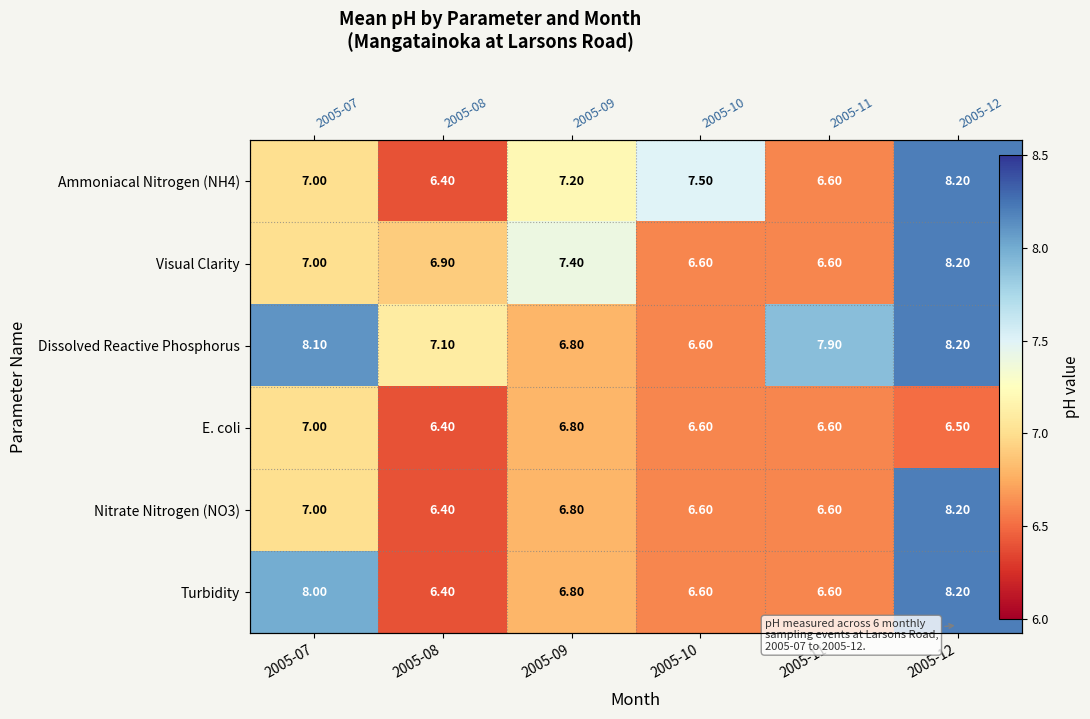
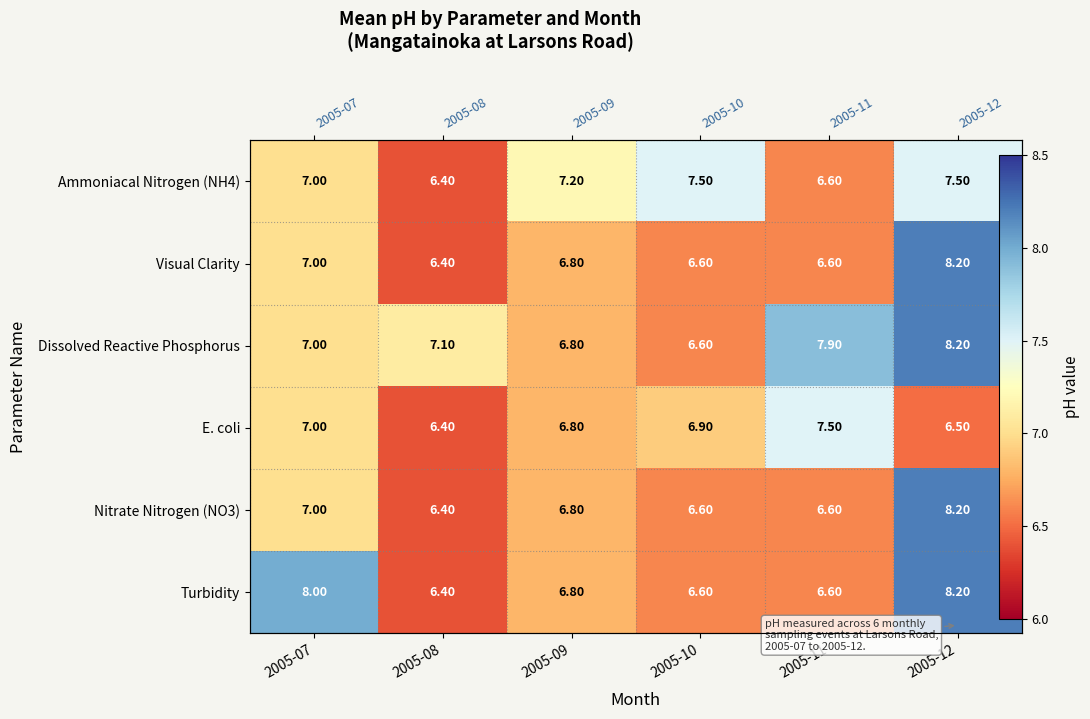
Ammoniacal Nitrogen (NH4), 2005-12: 8.20 -> 7.50
Visual Clarity, 2005-08: 6.90 -> 6.40
Visual Clarity, 2005-09: 7.40 -> 6.80
Dissolved Reactive Phosphorus, 2005-07: 8.10 -> 7.00
E. coli, 2005-10: 6.60 -> 6.90
E. coli, 2005-11: 6.60 -> 7.50
